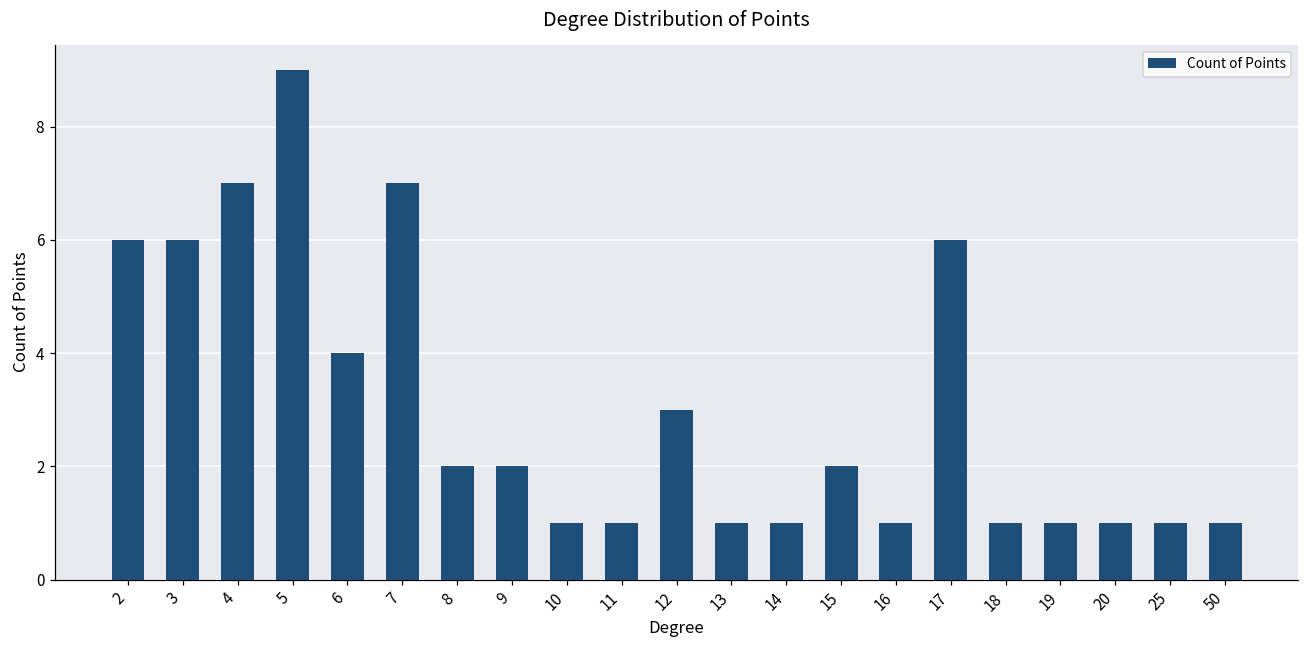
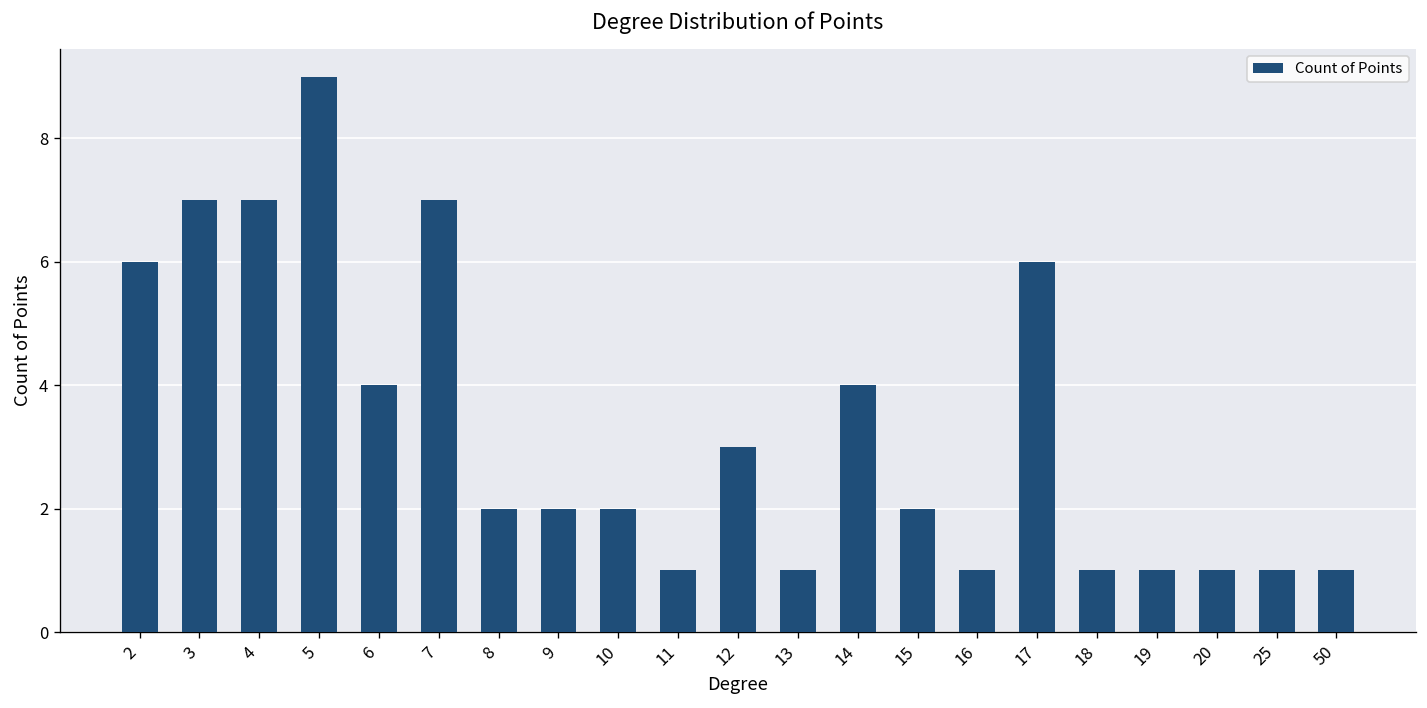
3: 6 -> 7
10: 1 -> 2
14: 1 -> 4
